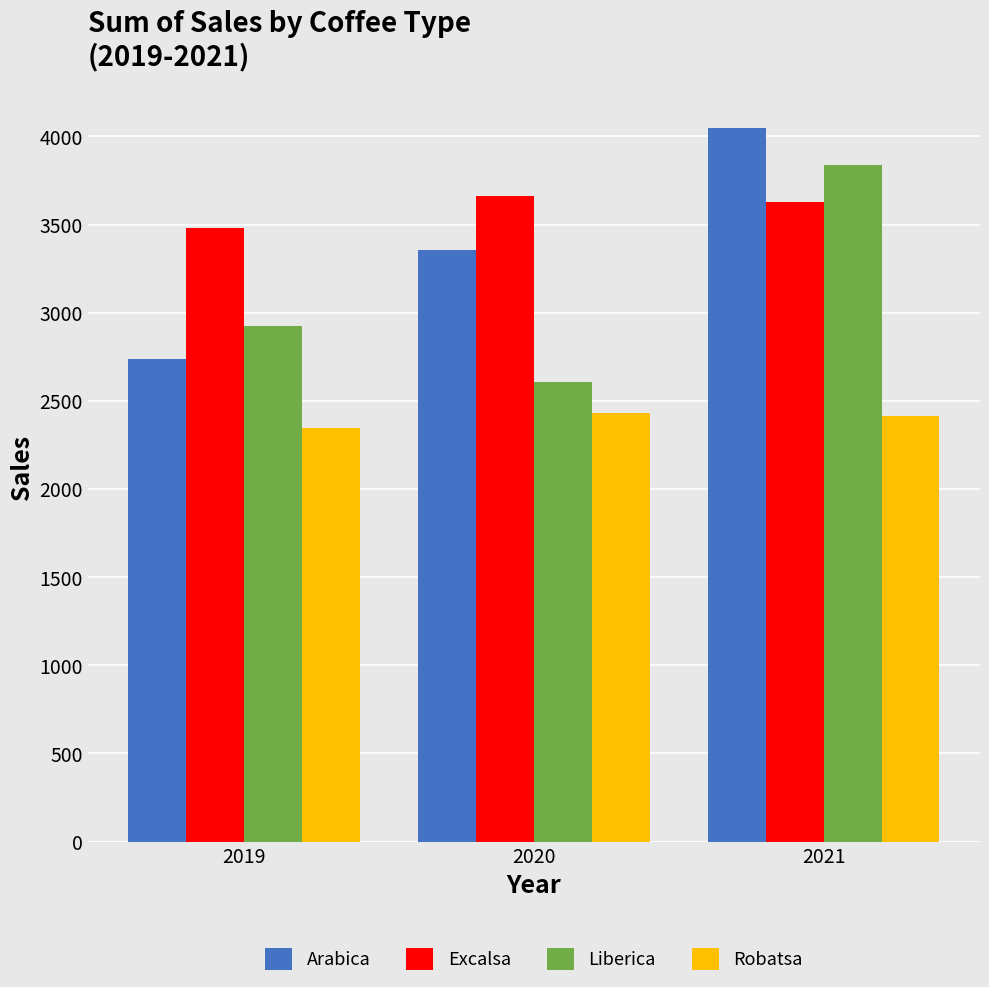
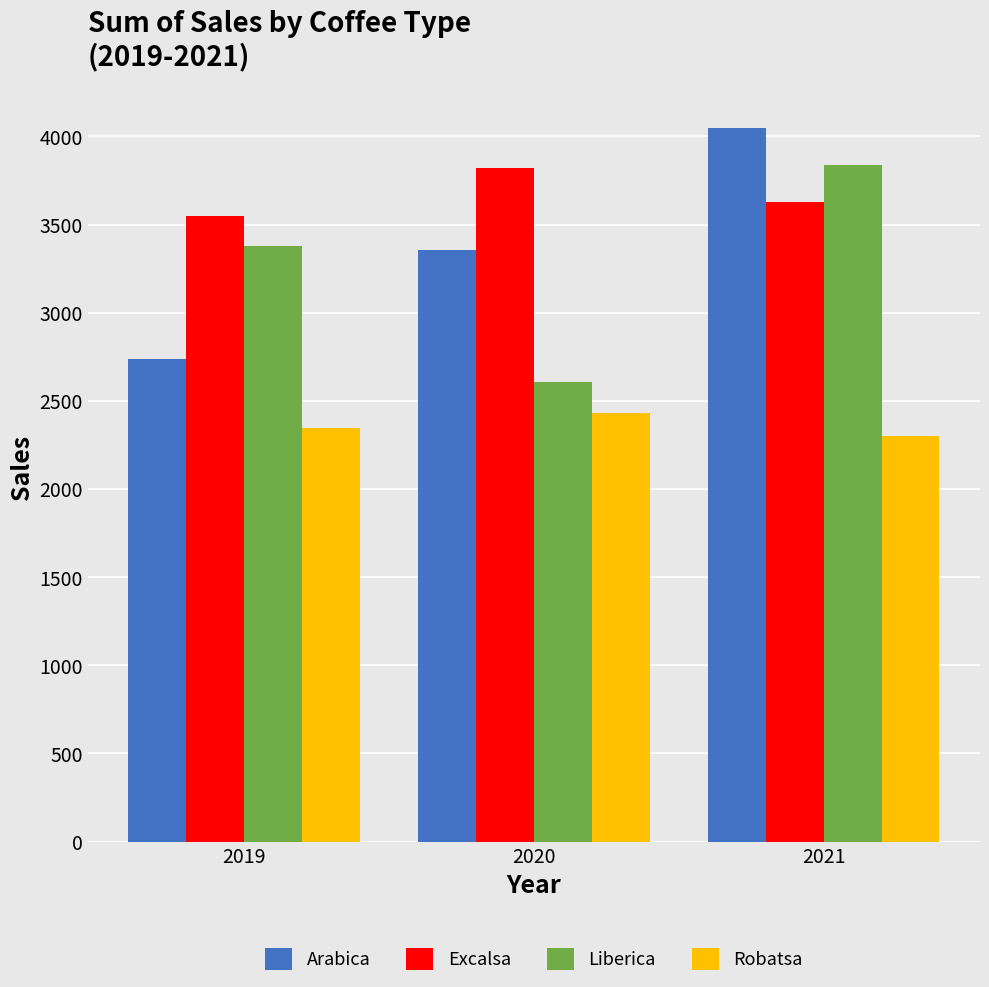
Excalsa, 2019: 3480 -> 3550
Liberica, 2019: 2920 -> 3380
Excalsa, 2020: 3660 -> 3820
Robatsa, 2021: 2410 -> 2300
